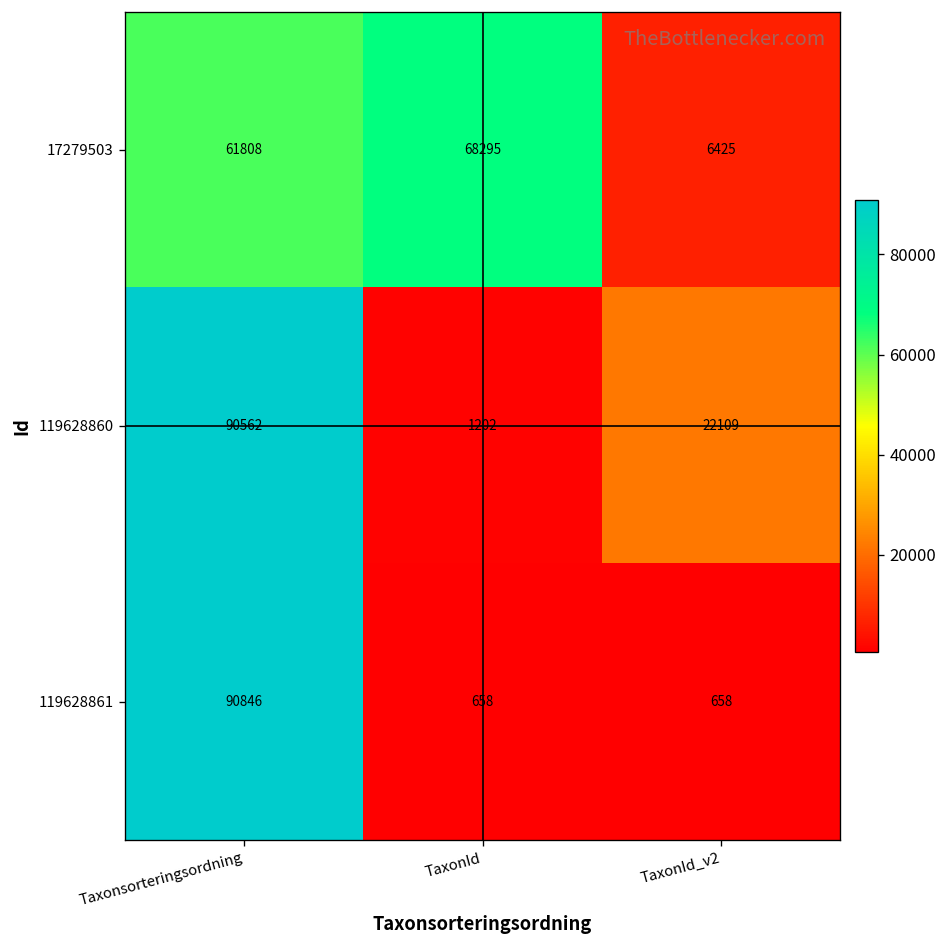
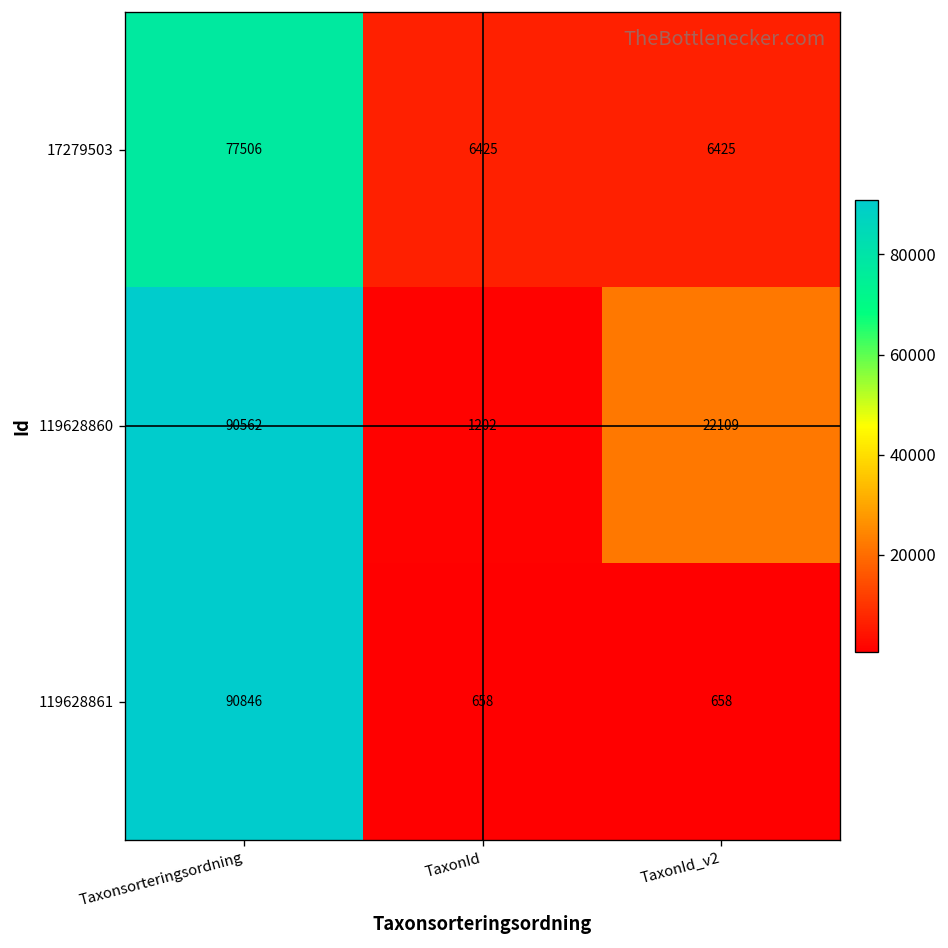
17279503, Taxonsorteringsordning: 61808 -> 77506
17279503, TaxonId: 68295 -> 6425
